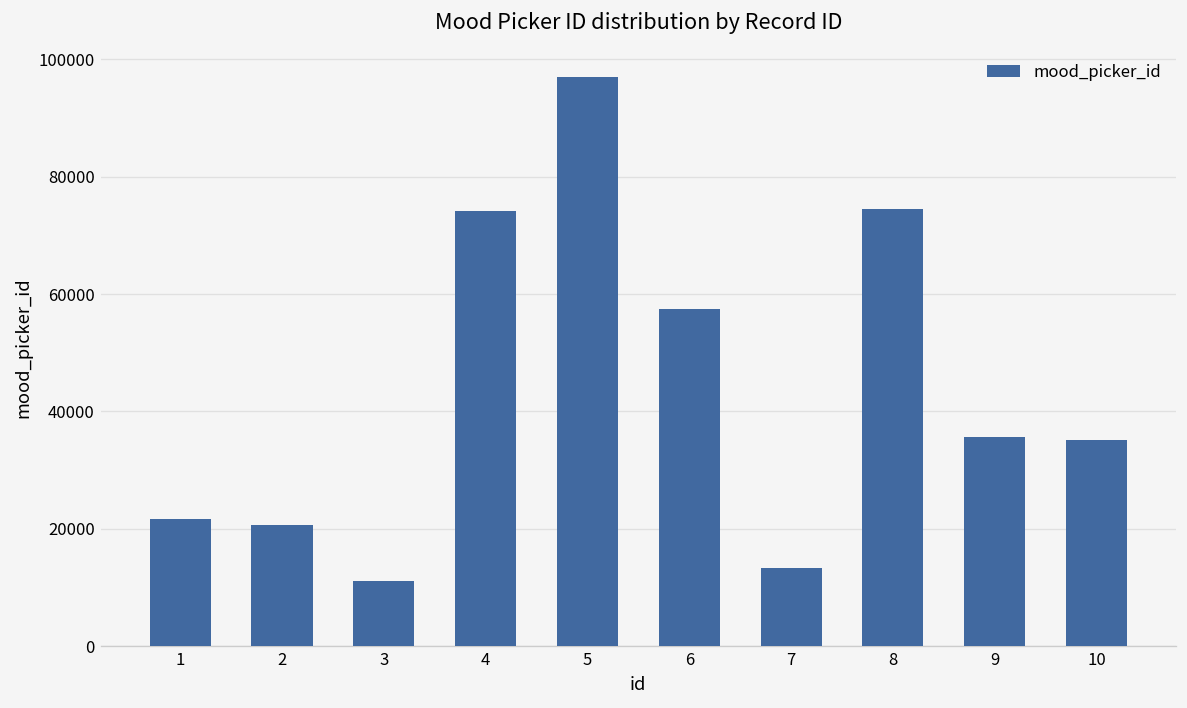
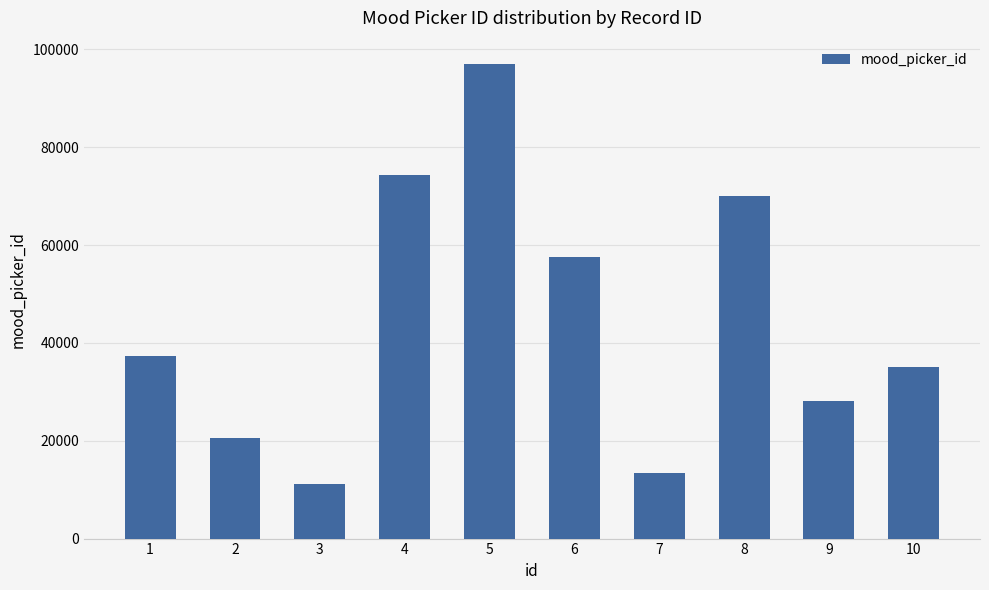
1: 22000 -> 37000
8: 74000 -> 70000
9: 36000 -> 28000
